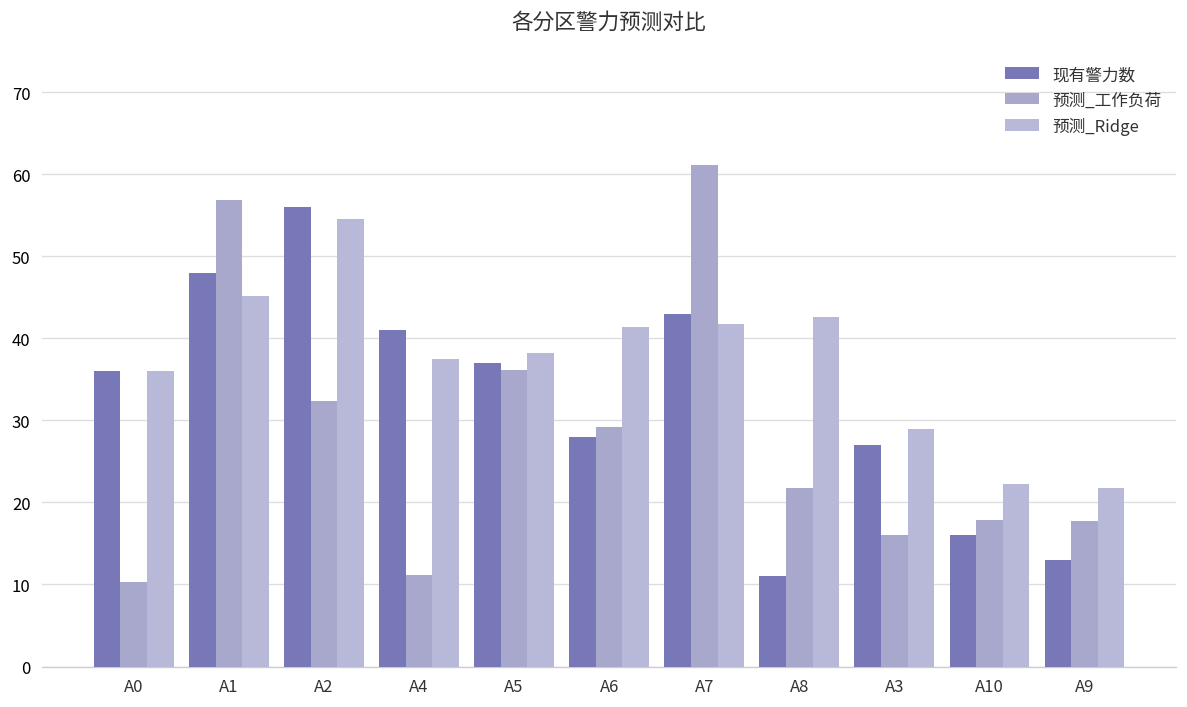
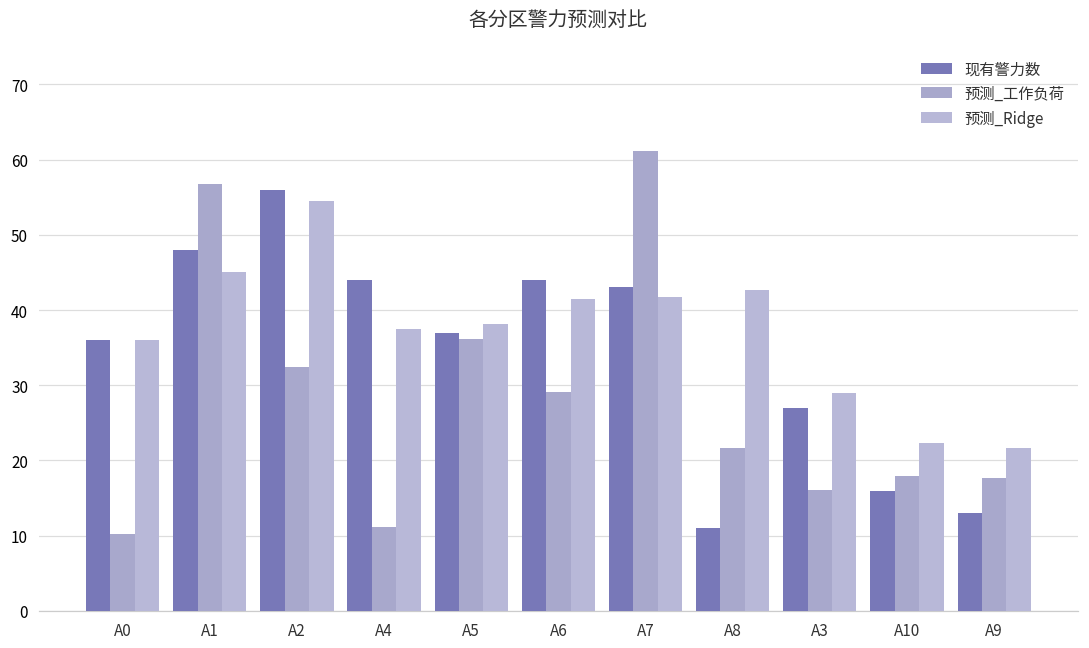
现有警力数, A4: 41 -> 44
现有警力数, A6: 28 -> 44
